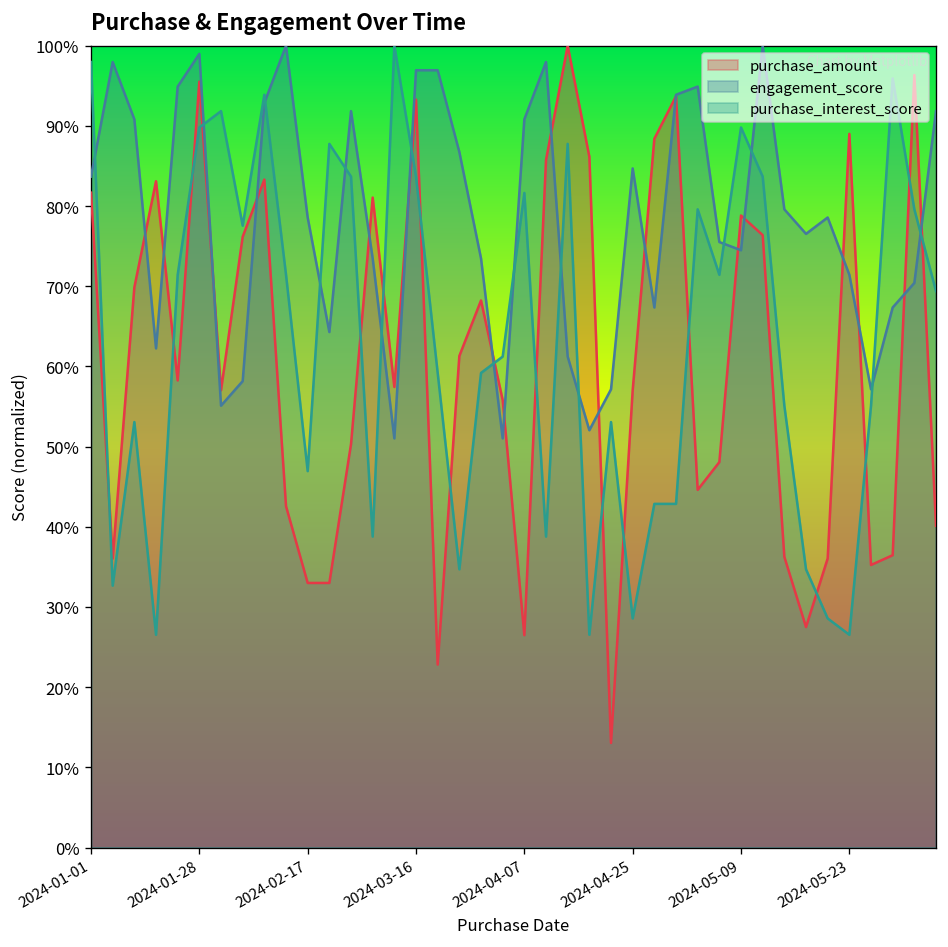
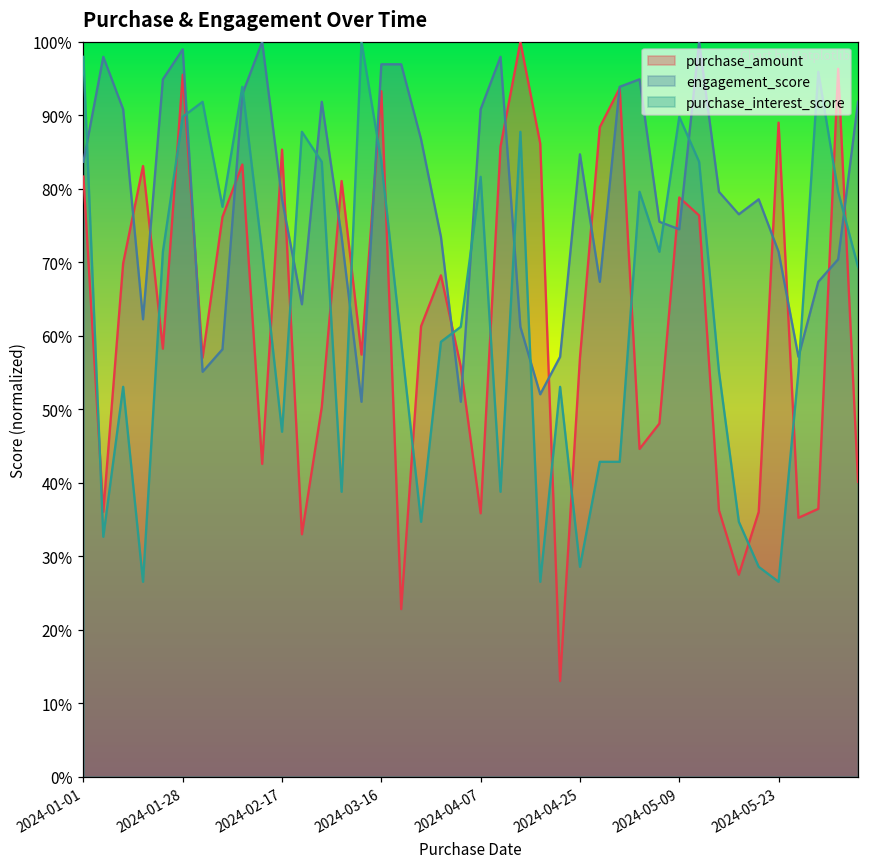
purchase_amount, 2024-02-17: 33% -> 85%
purchase_amount, 2024-04-07: 26% -> 36%
